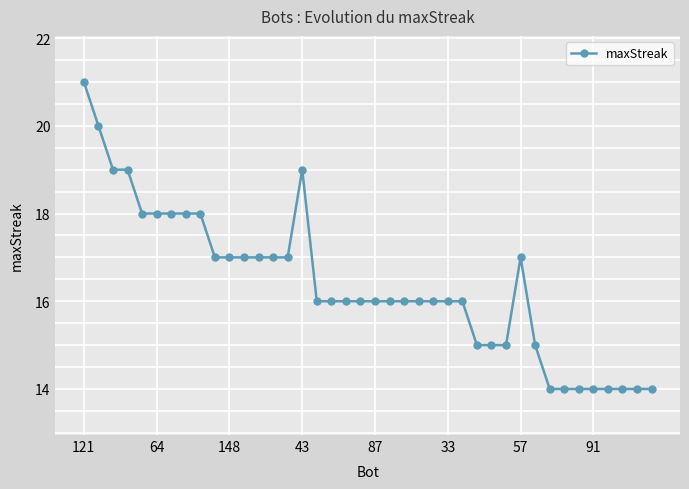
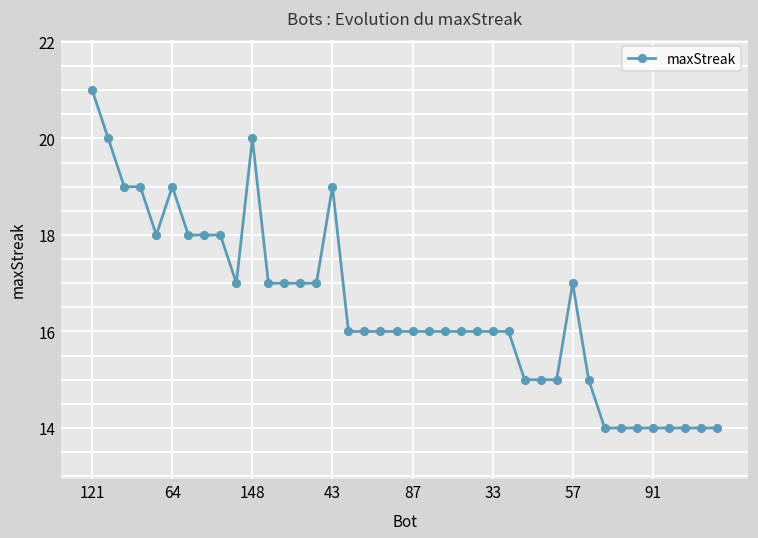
64: 18 -> 19
148: 17 -> 20
